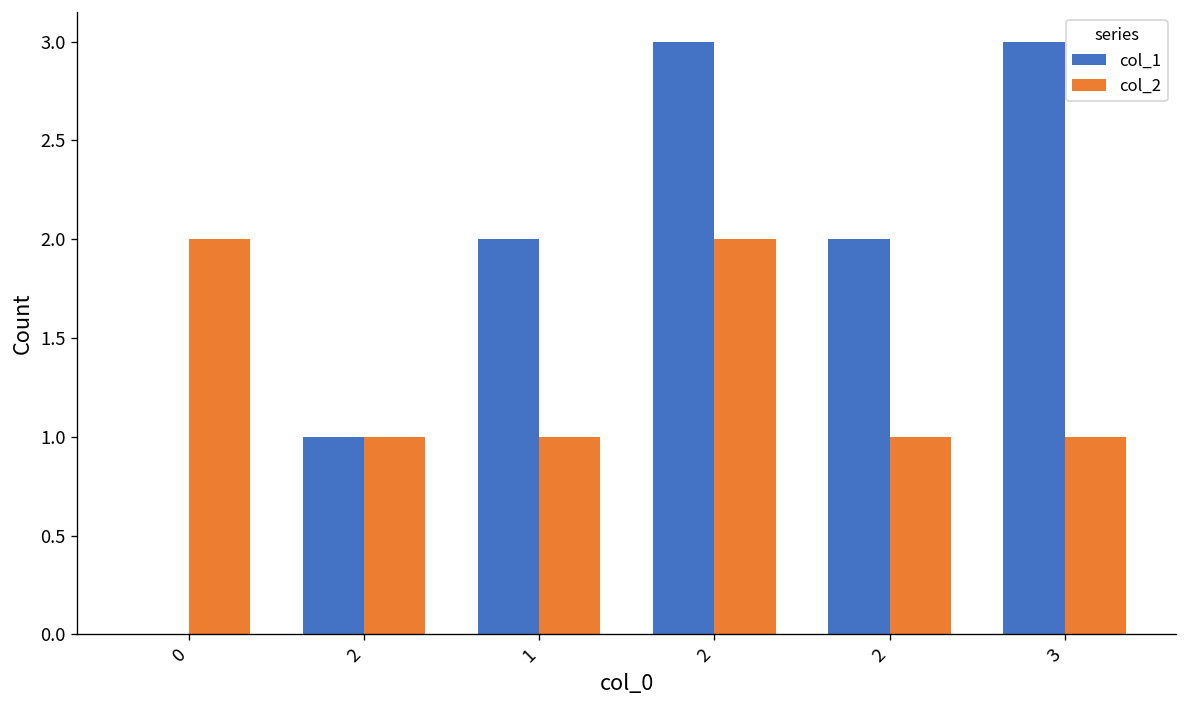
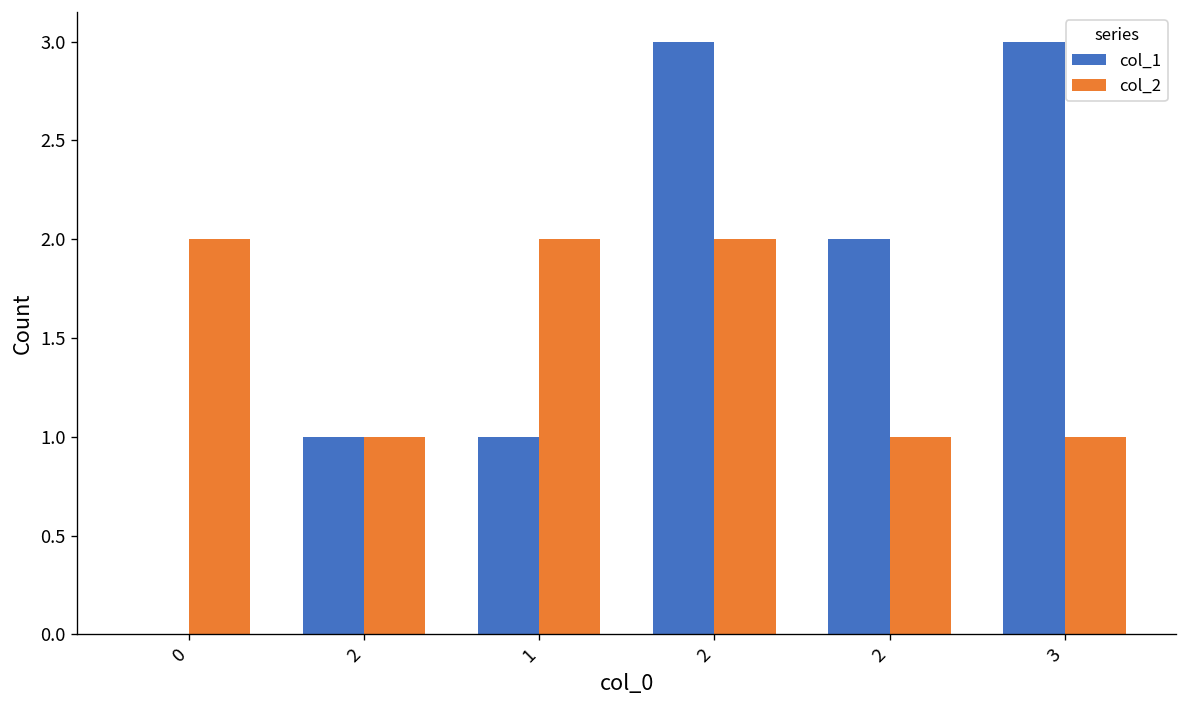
col_1, 1: 2 -> 1
col_2, 1: 1 -> 2
